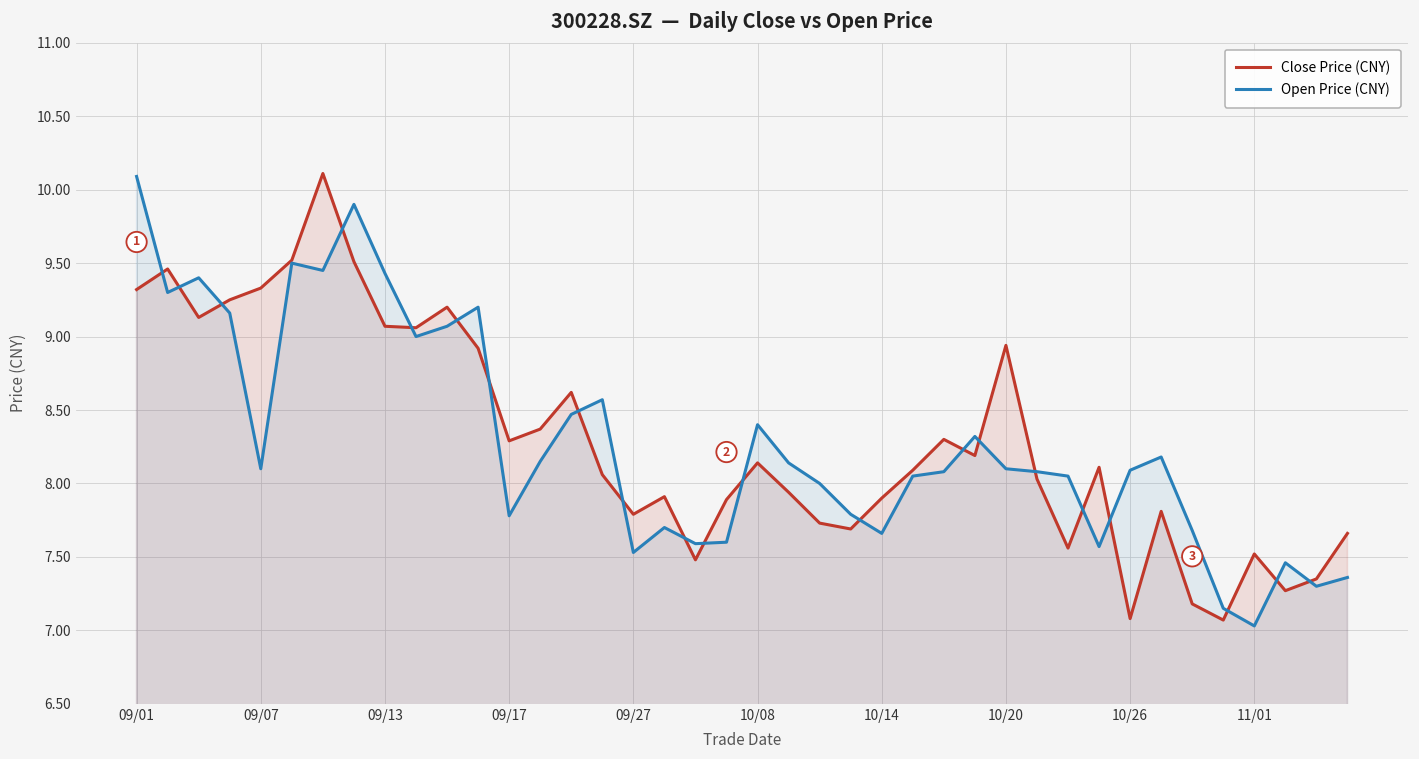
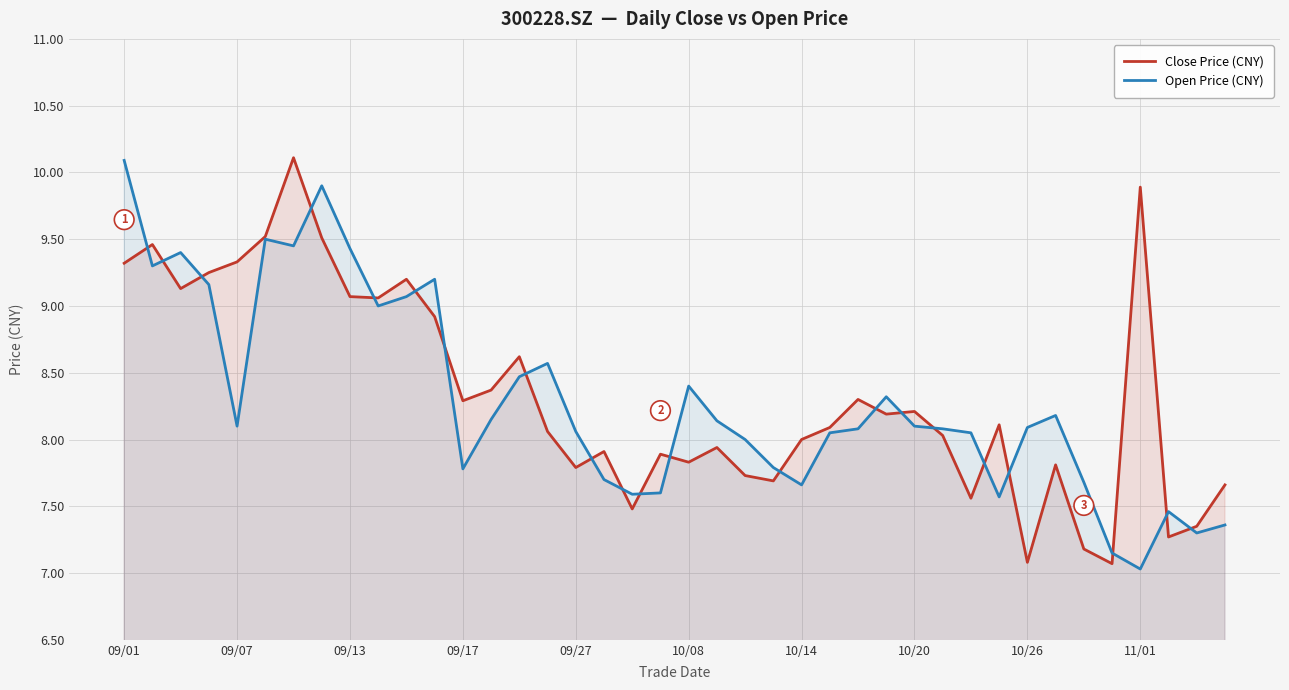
Open Price (CNY), 09/27: 7.53 -> 8.06
Close Price (CNY), 10/08: 8.14 -> 7.83
Close Price (CNY), 10/14: 7.9 -> 8.0
Close Price (CNY), 10/20: 8.94 -> 8.21
Close Price (CNY), 11/01: 7.52 -> 9.89
